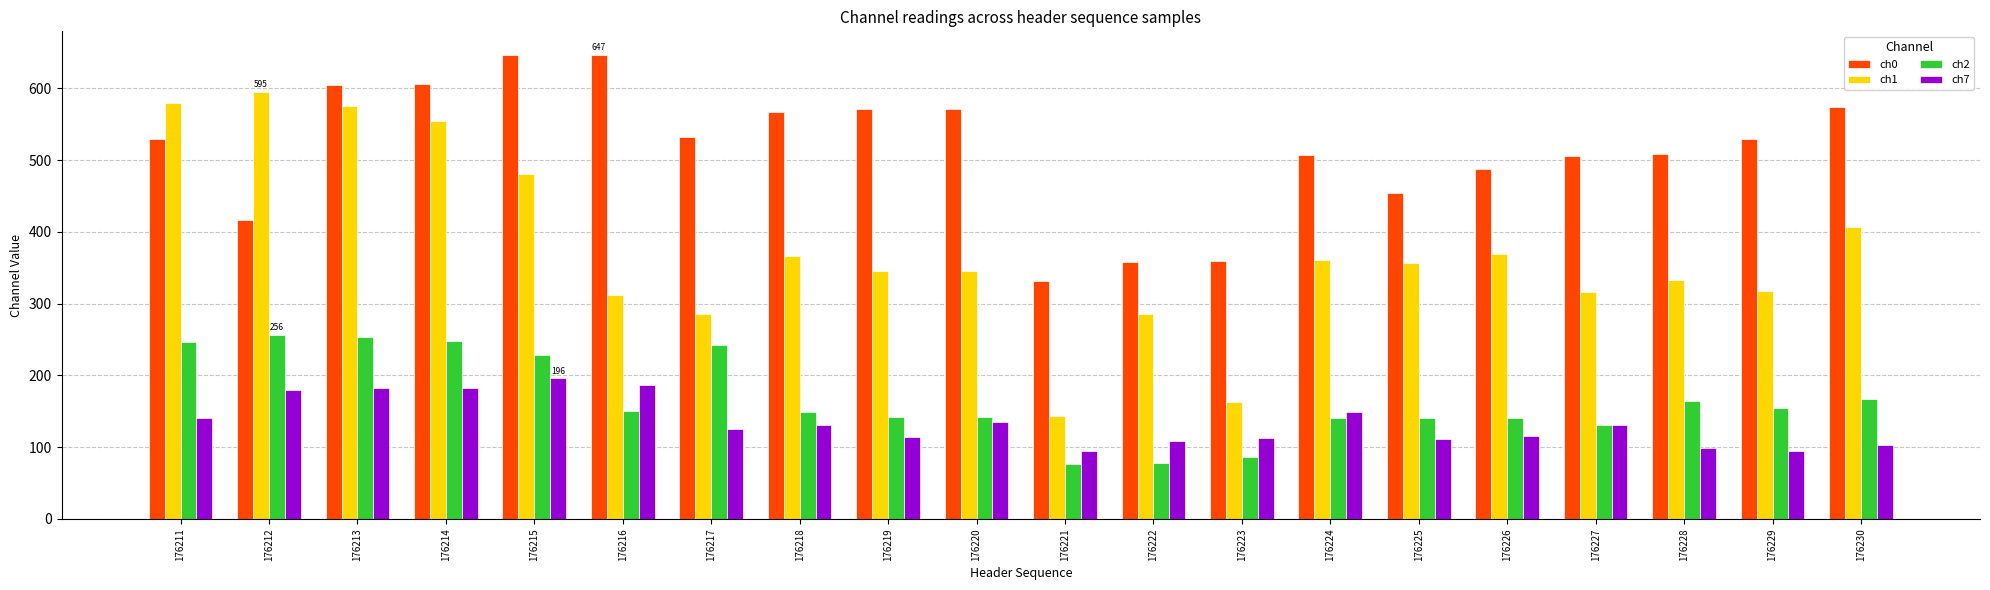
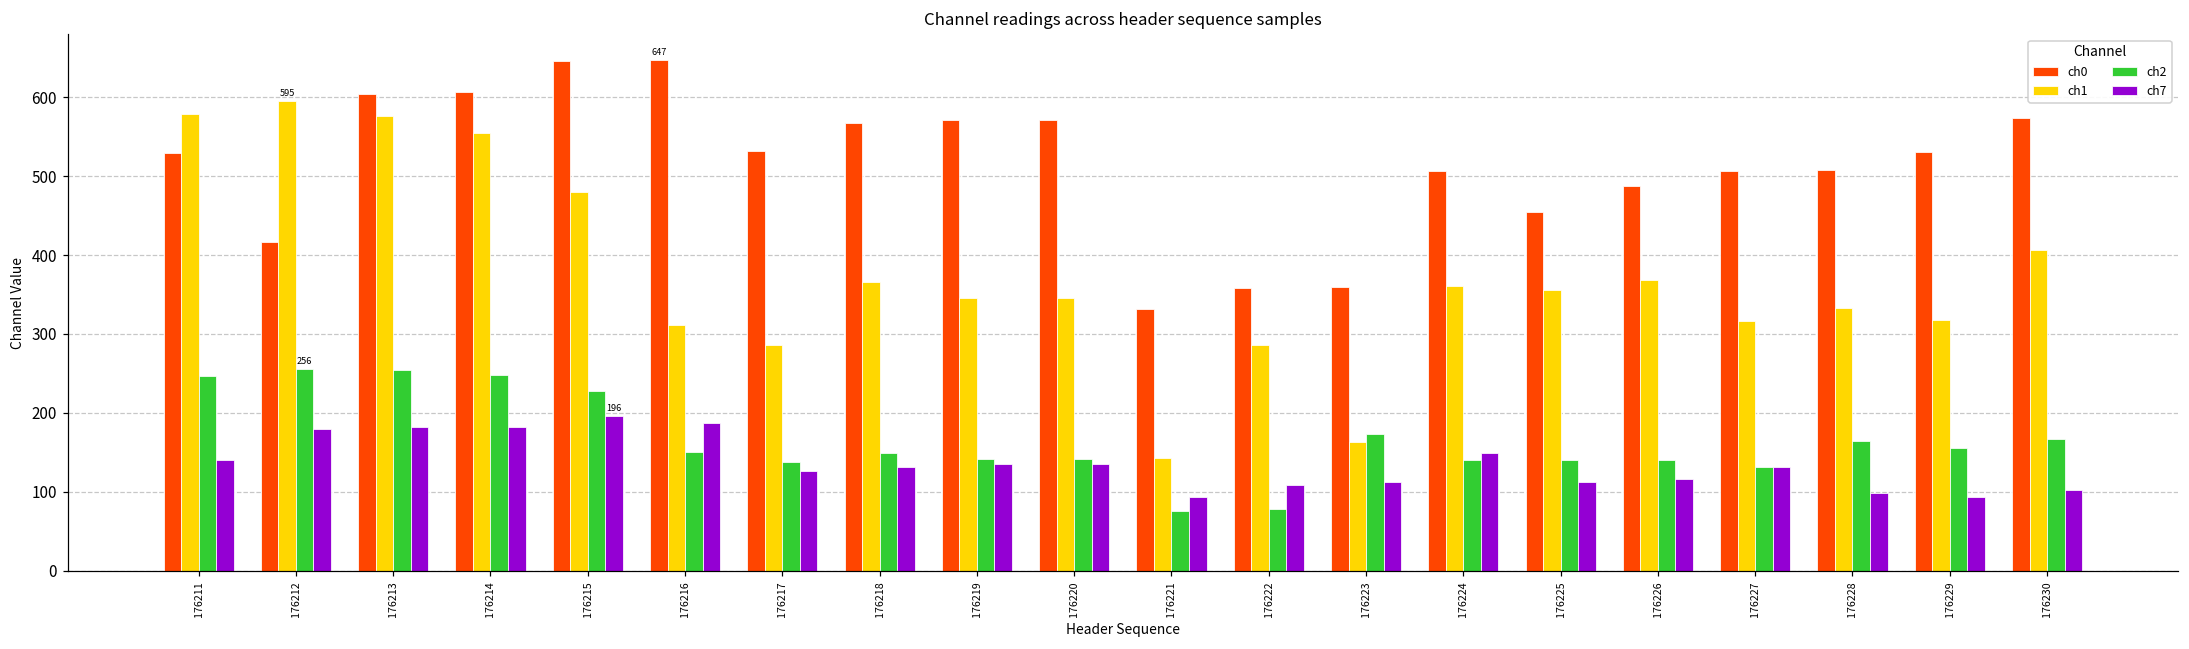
ch2, 176217: 240 -> 140
ch7, 176219: 110 -> 140
ch2, 176223: 90 -> 170
